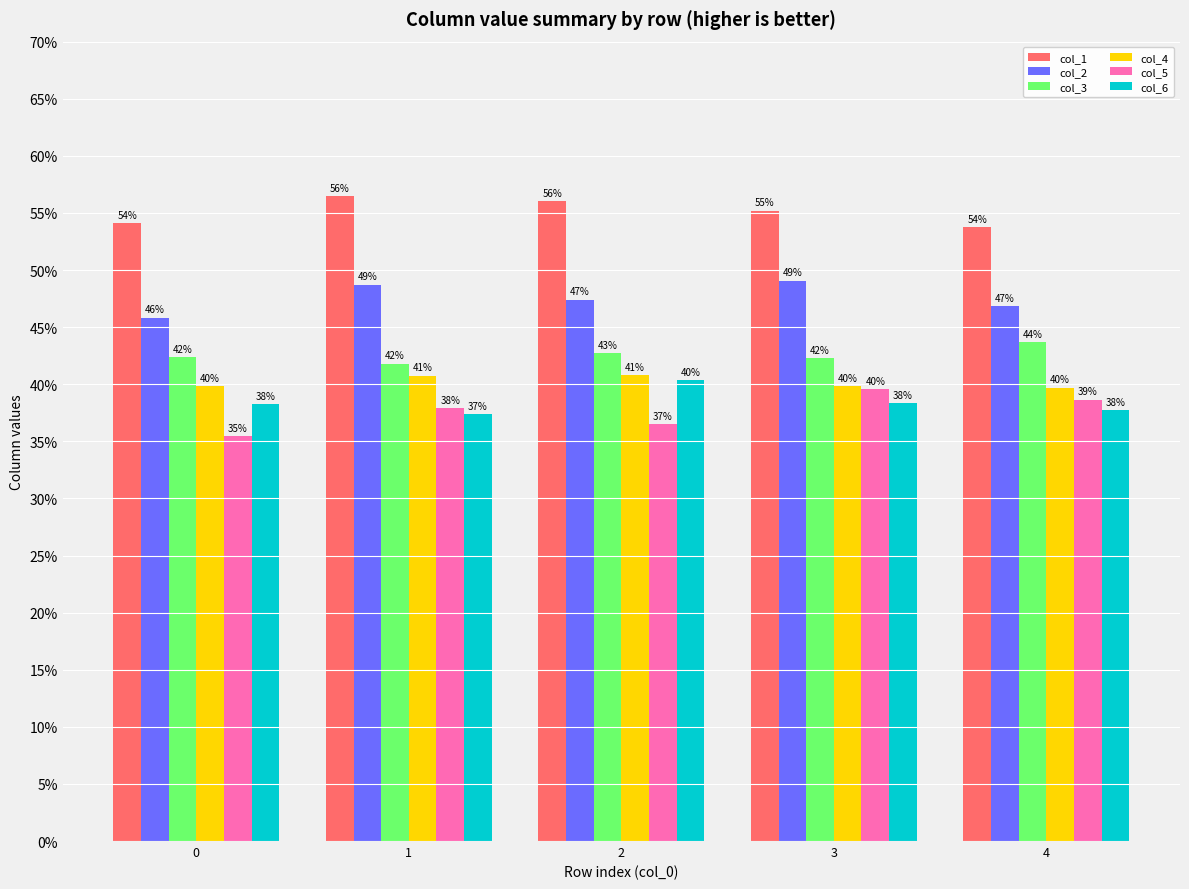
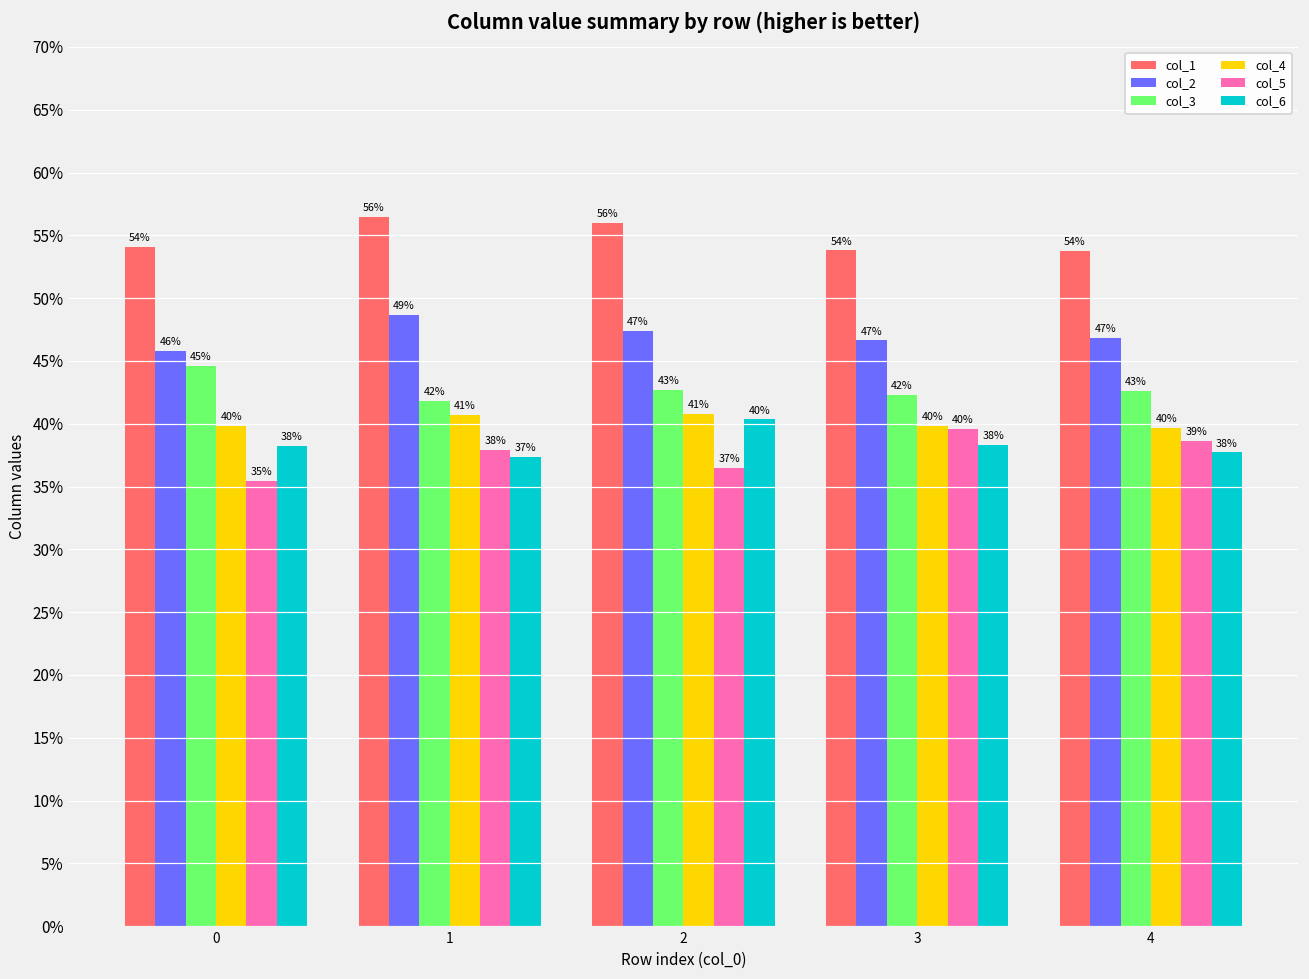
col_3, 0: 42% -> 45%
col_1, 3: 55% -> 54%
col_2, 3: 49% -> 47%
col_3, 4: 44% -> 43%
